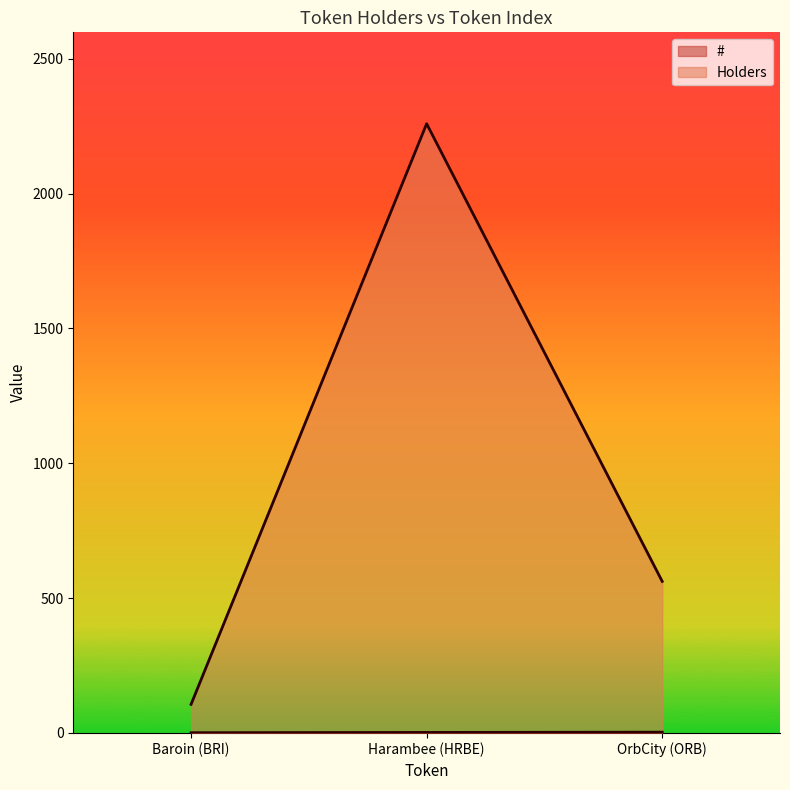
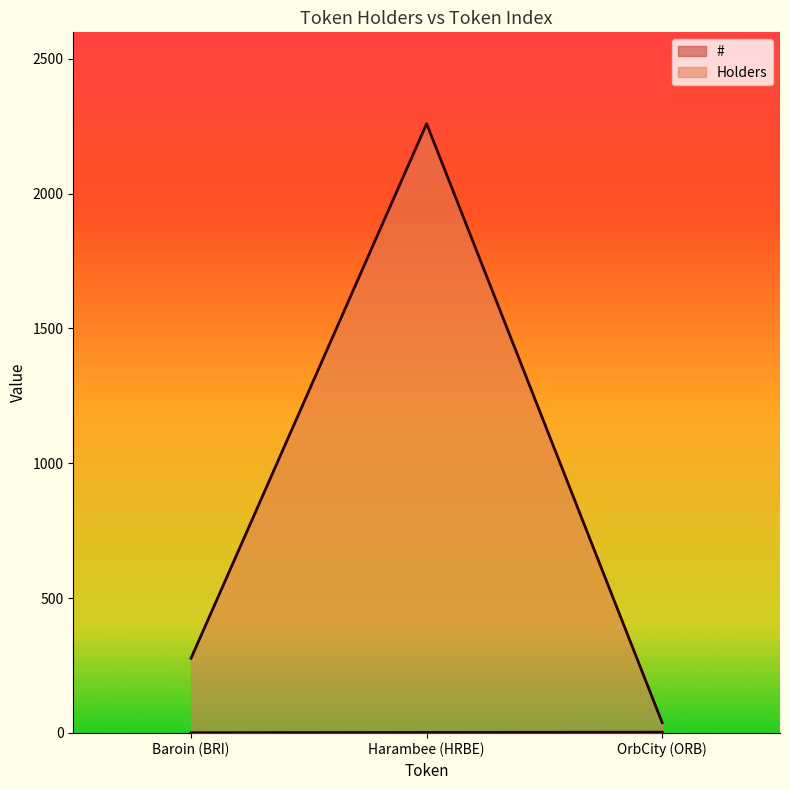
Holders, Baroin (BRI): 110 -> 280
Holders, OrbCity (ORB): 560 -> 40
